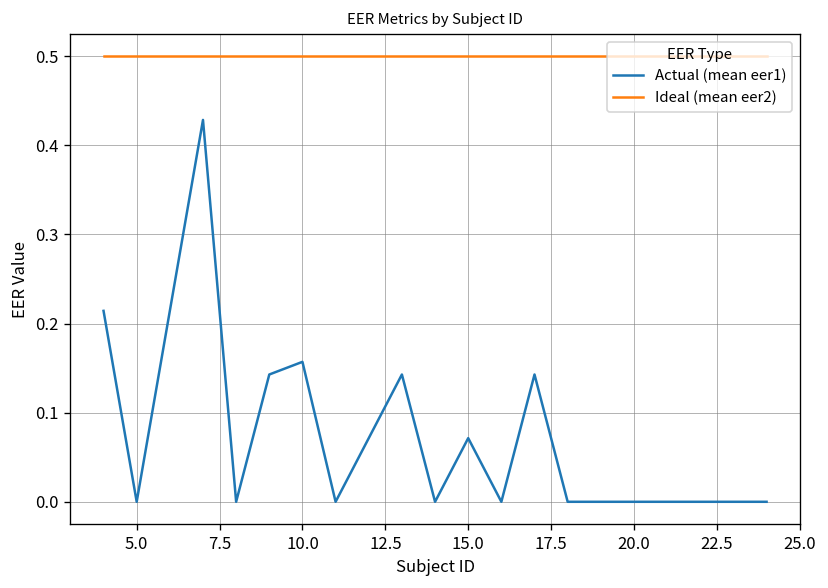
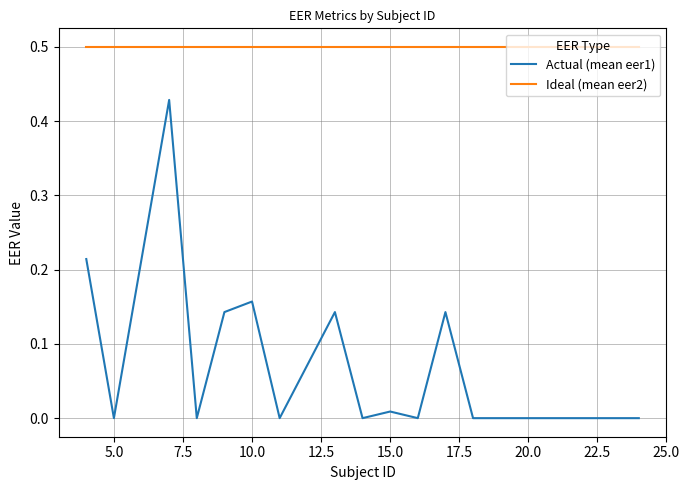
Actual (mean eer1), 15.0: 0.07 -> 0.01
